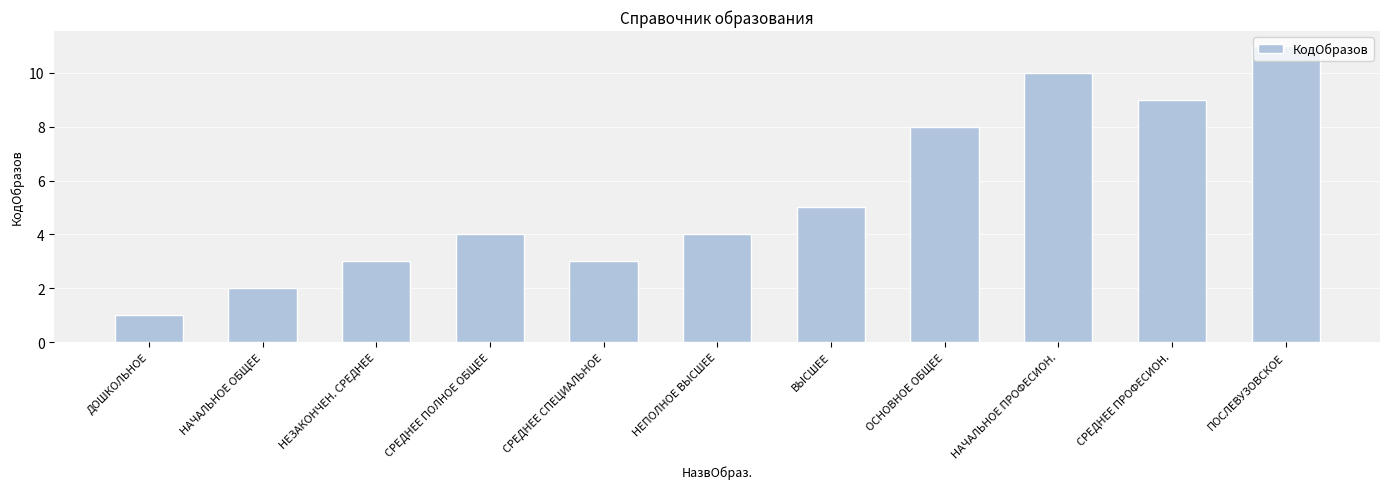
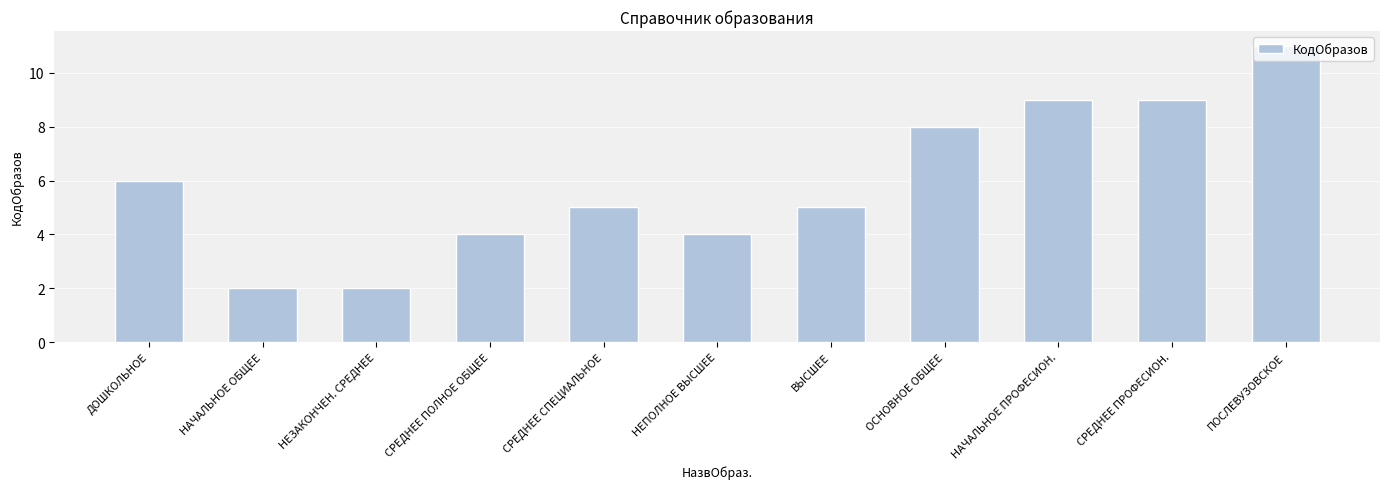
ДОШКОЛЬНОЕ: 1 -> 6
НЕЗАКОНЧЕН. СРЕДНЕЕ: 3 -> 2
СРЕДНЕЕ СПЕЦИАЛЬНОЕ: 3 -> 5
НАЧАЛЬНОЕ ПРОФЕСИОН.: 10 -> 9
